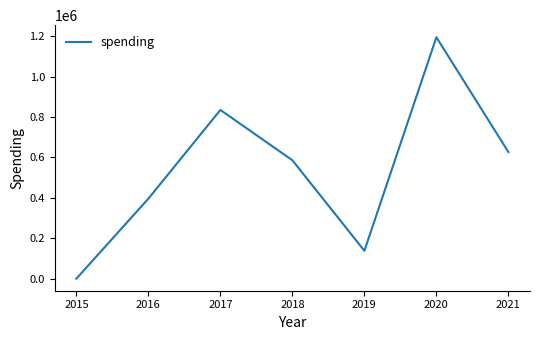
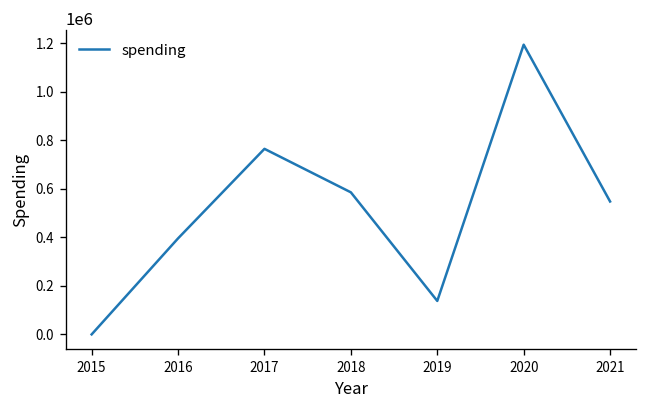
2017: 830000 -> 770000
2021: 630000 -> 550000
